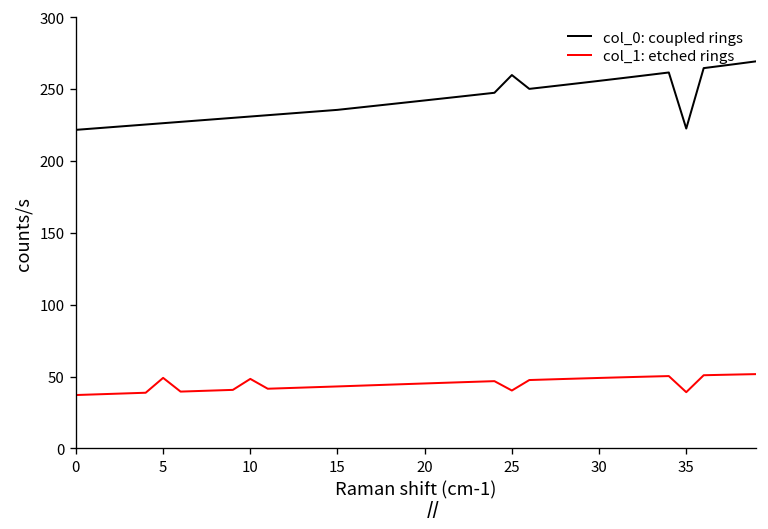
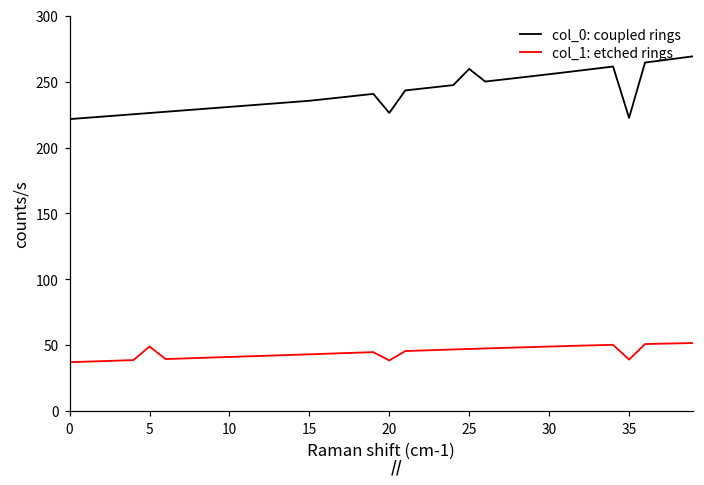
col_1: etched rings, 10: 48 -> 41
col_0: coupled rings, 20: 242 -> 226
col_1: etched rings, 20: 45 -> 38
col_1: etched rings, 25: 40 -> 47
